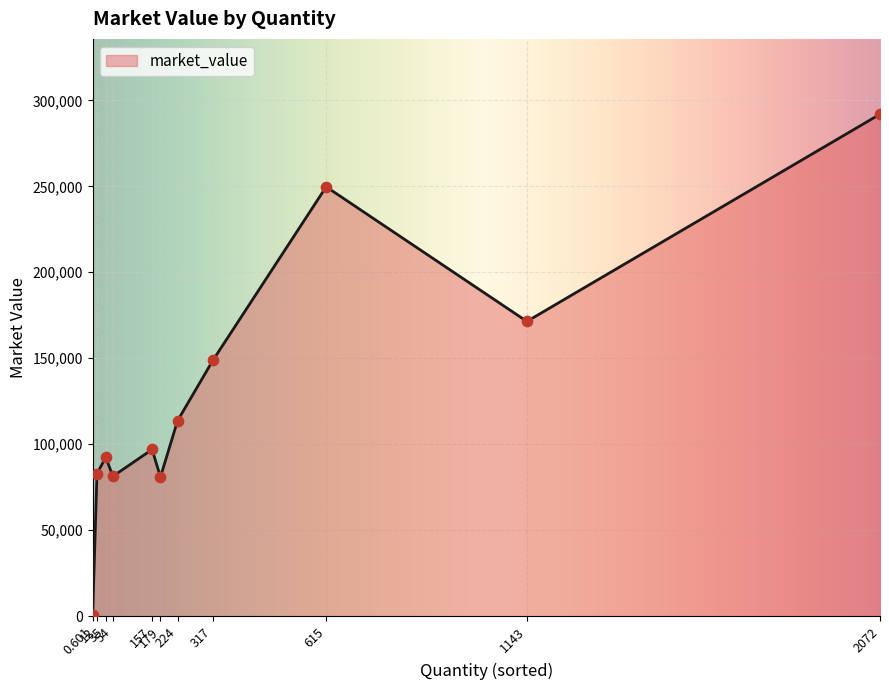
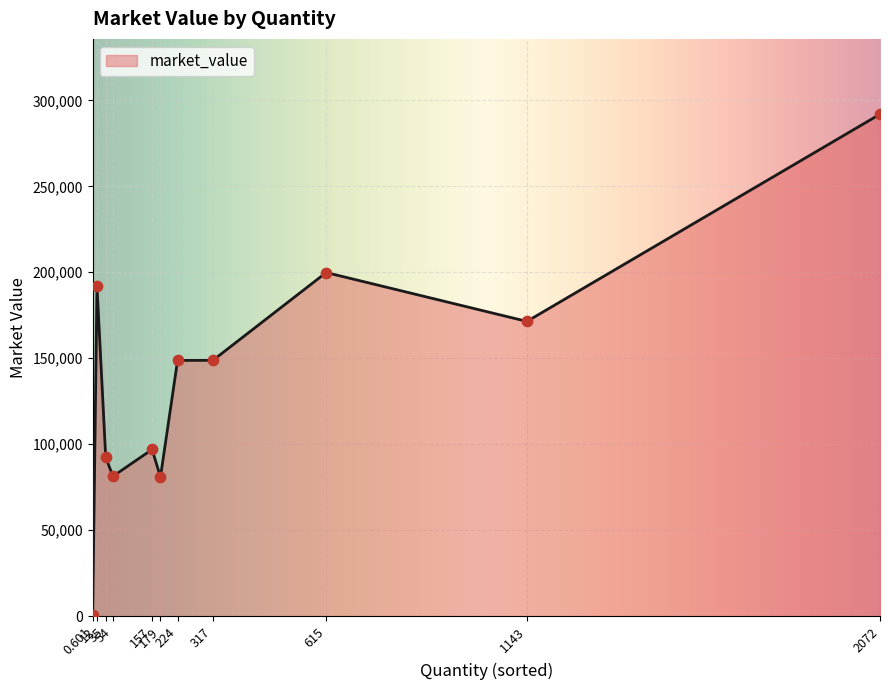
12: 83,000 -> 192,000
224: 114,000 -> 149,000
615: 250,000 -> 200,000
